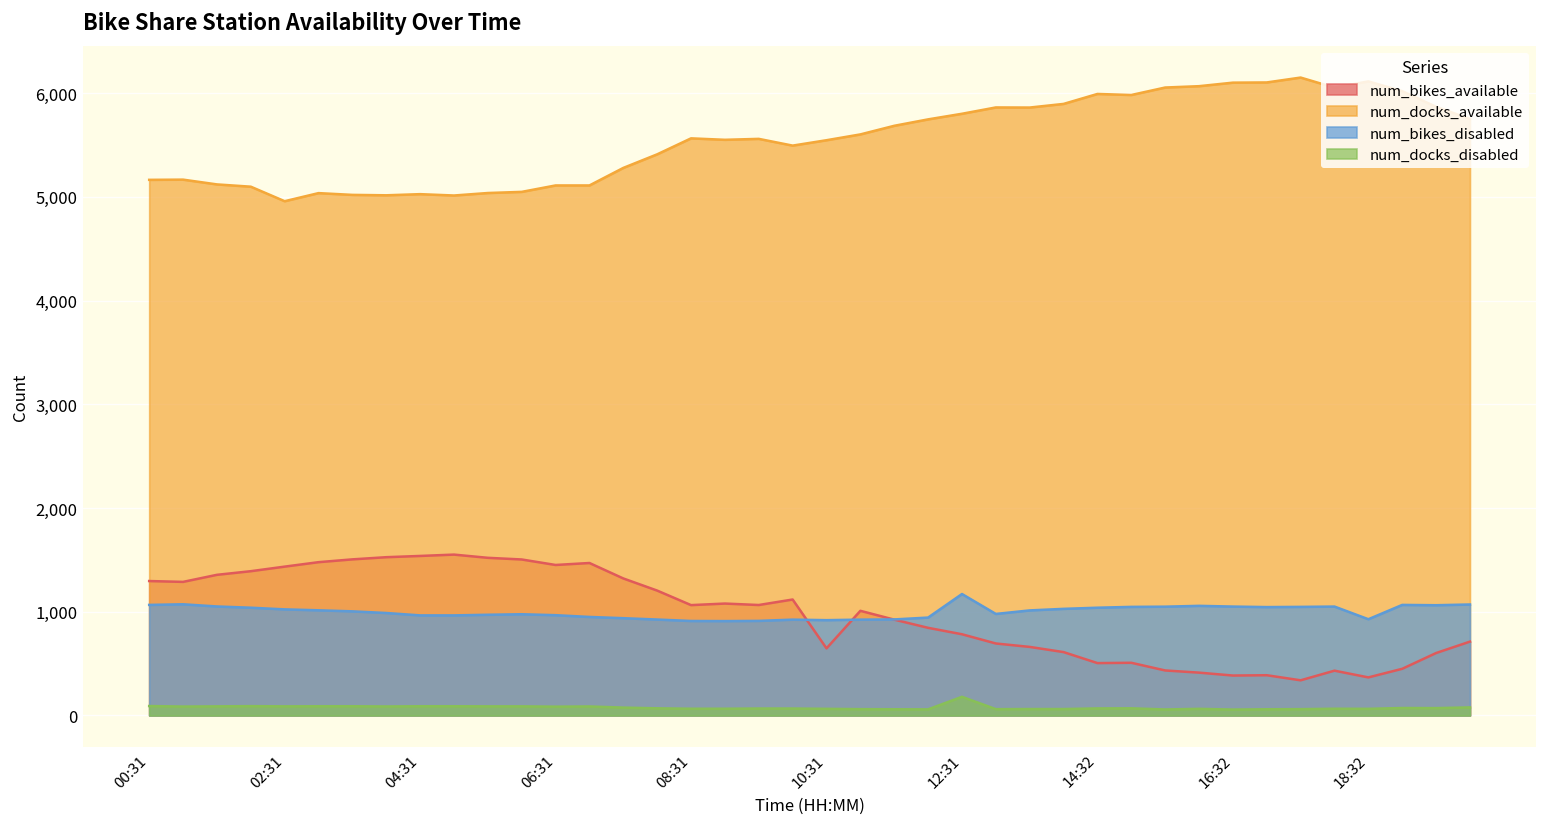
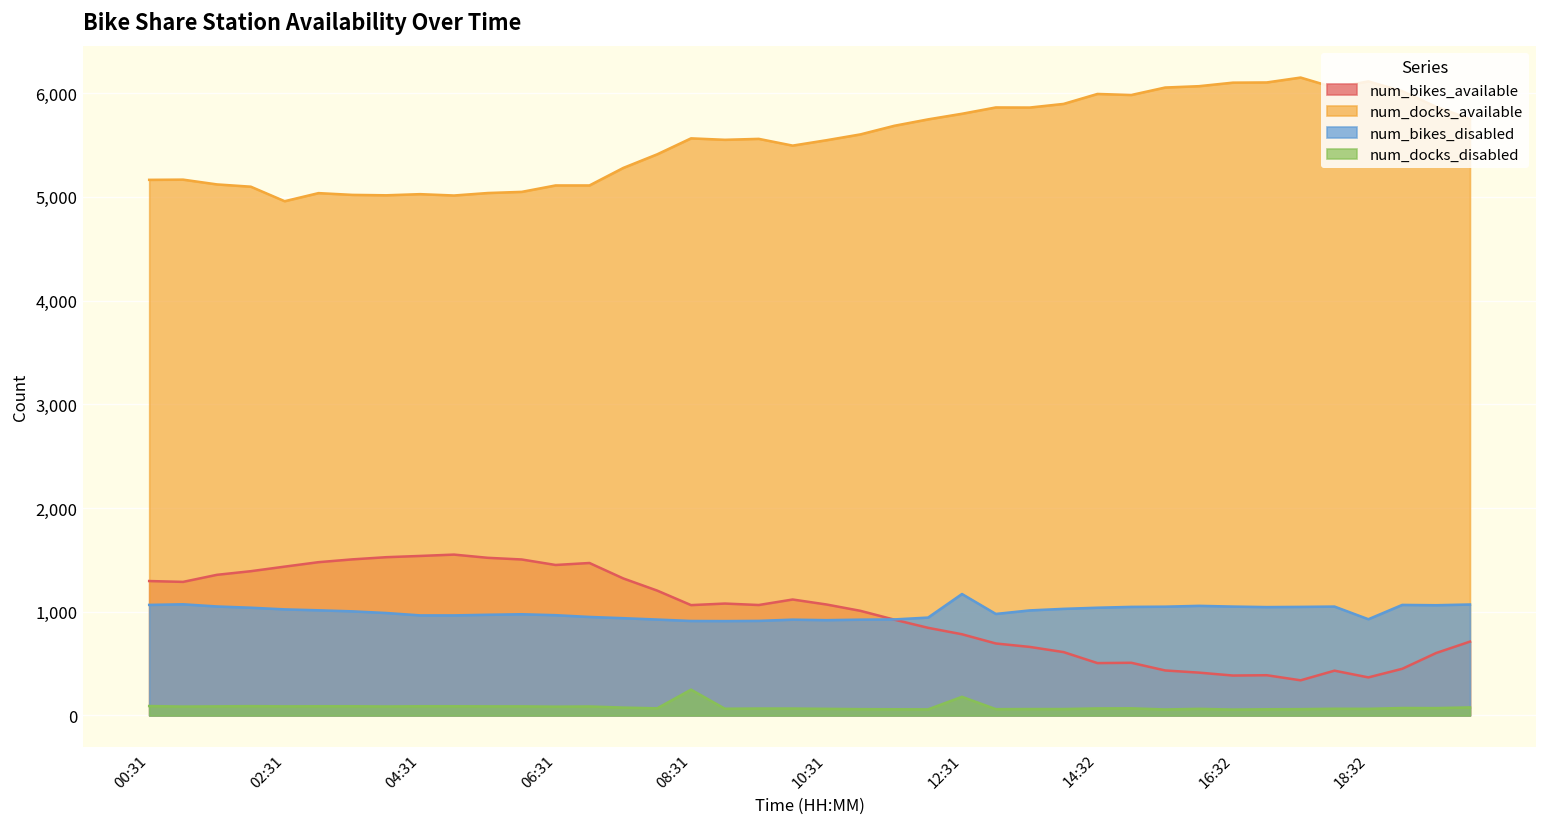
num_docks_disabled, 08:31: 100 -> 200
num_bikes_available, 10:31: 600 -> 1,100
